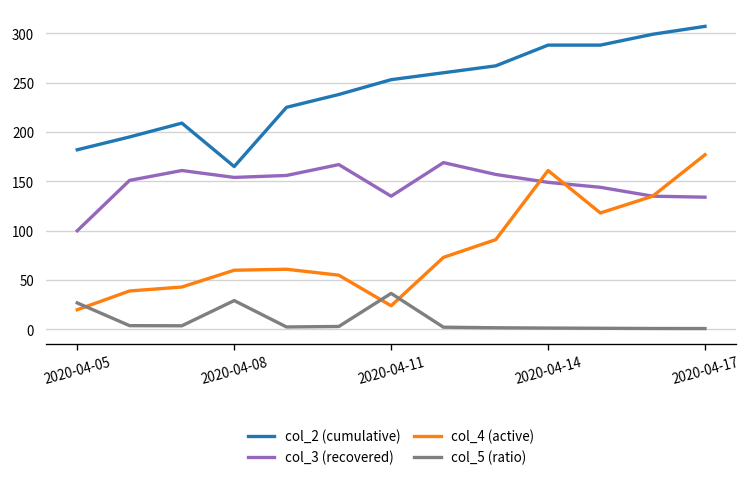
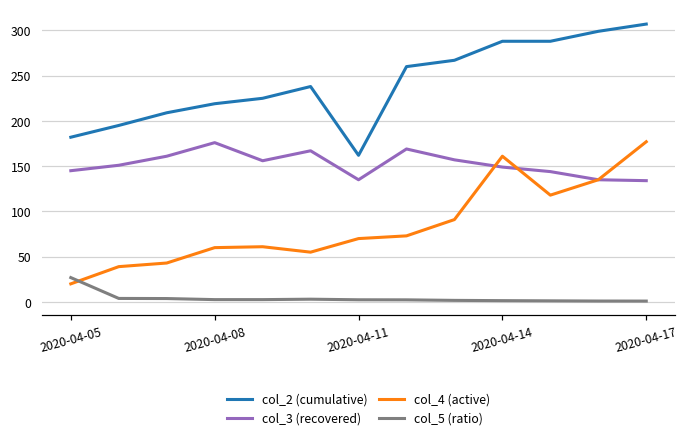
col_3 (recovered), 2020-04-05: 100 -> 150
col_2 (cumulative), 2020-04-08: 170 -> 220
col_3 (recovered), 2020-04-08: 150 -> 180
col_5 (ratio), 2020-04-08: 30 -> 0
col_2 (cumulative), 2020-04-11: 250 -> 160
col_4 (active), 2020-04-11: 20 -> 70
col_5 (ratio), 2020-04-11: 40 -> 0
